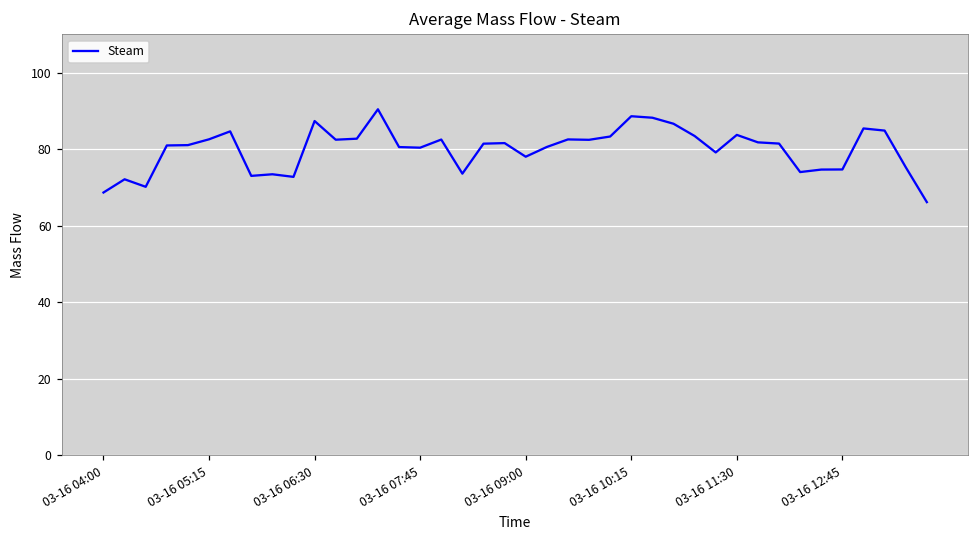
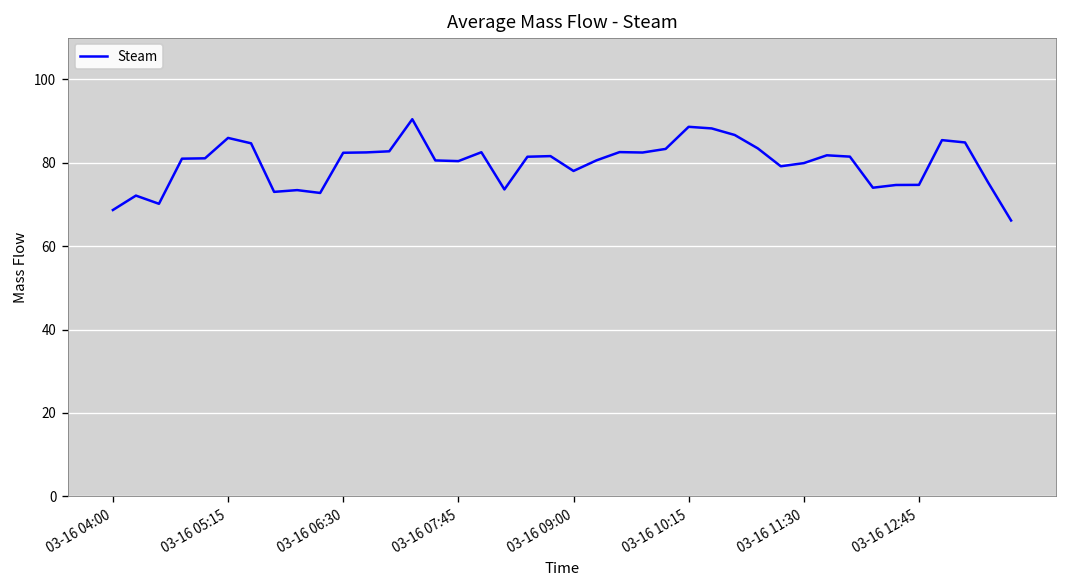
03-16 05:15: 83 -> 86
03-16 06:30: 87 -> 82
03-16 11:30: 84 -> 80
